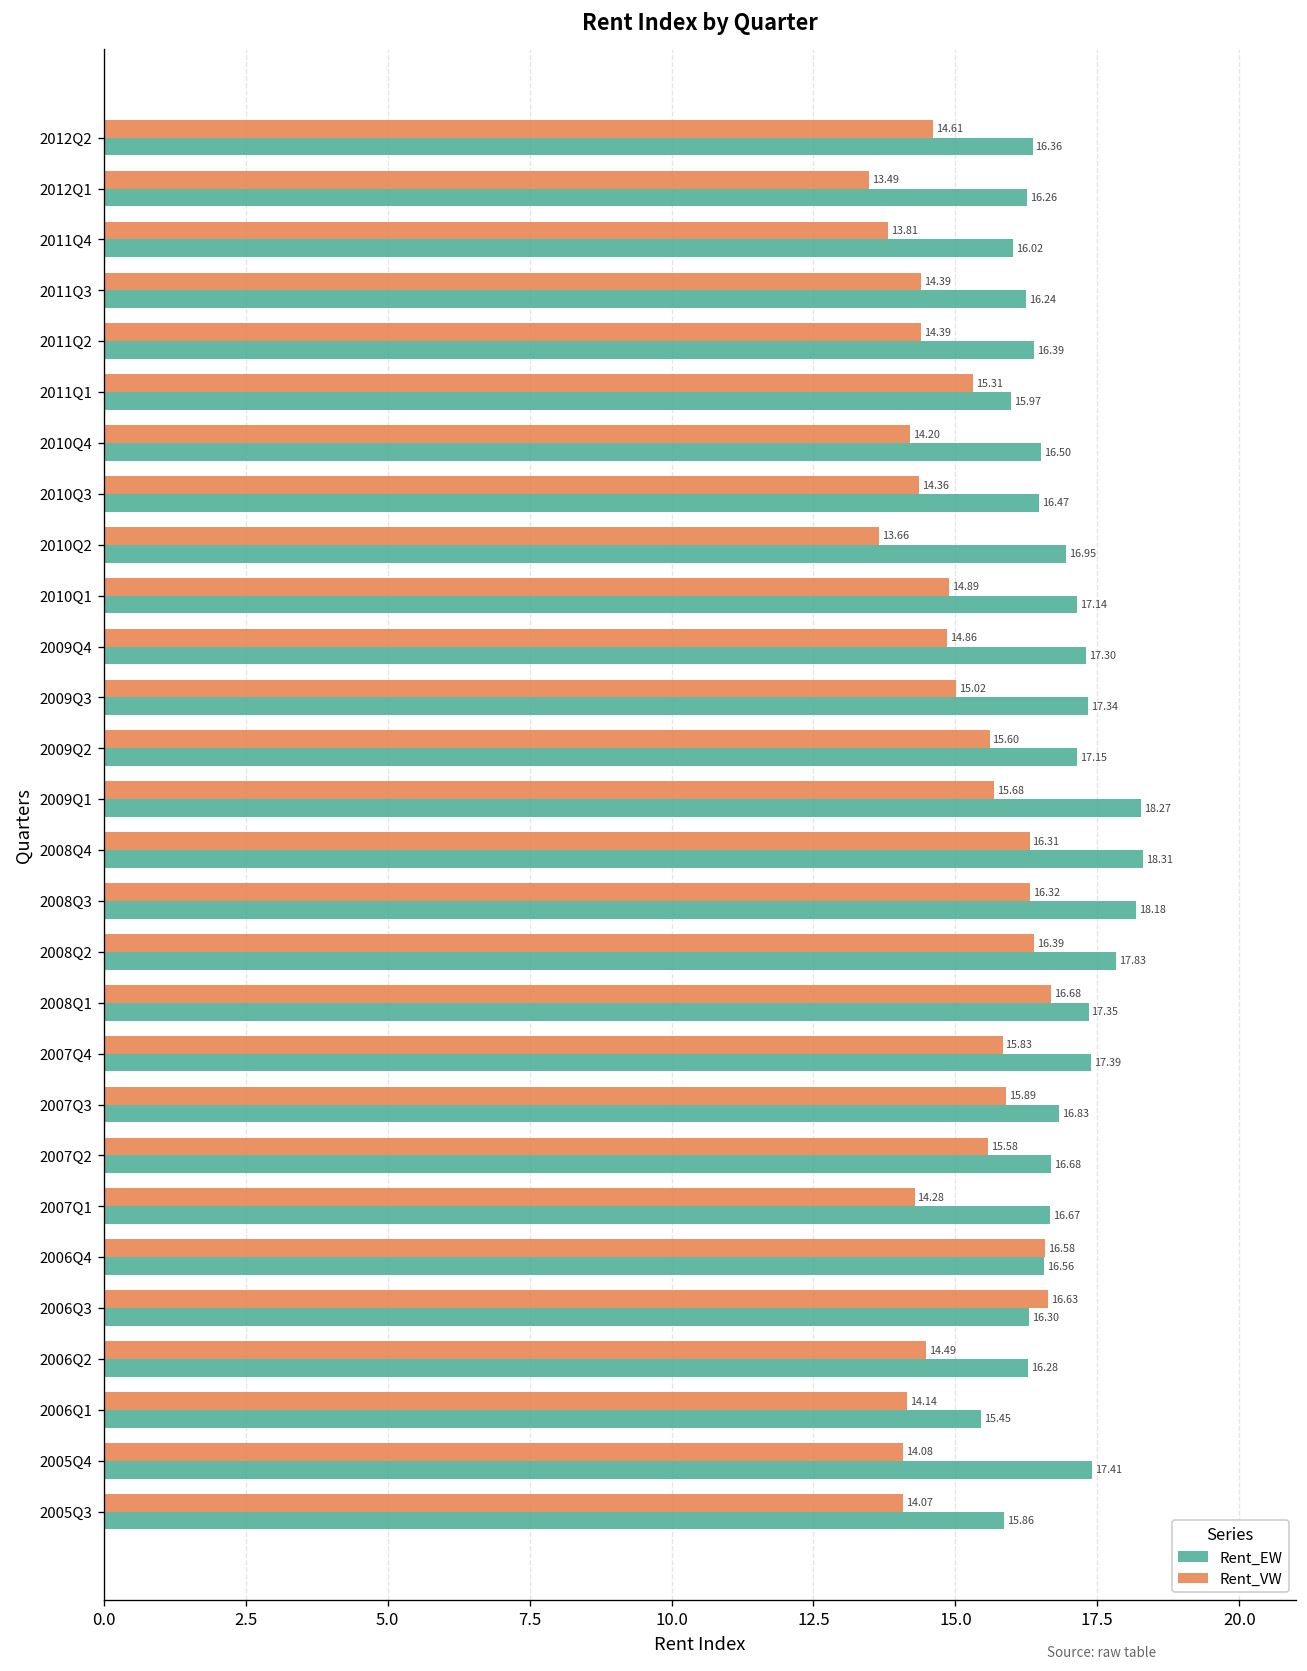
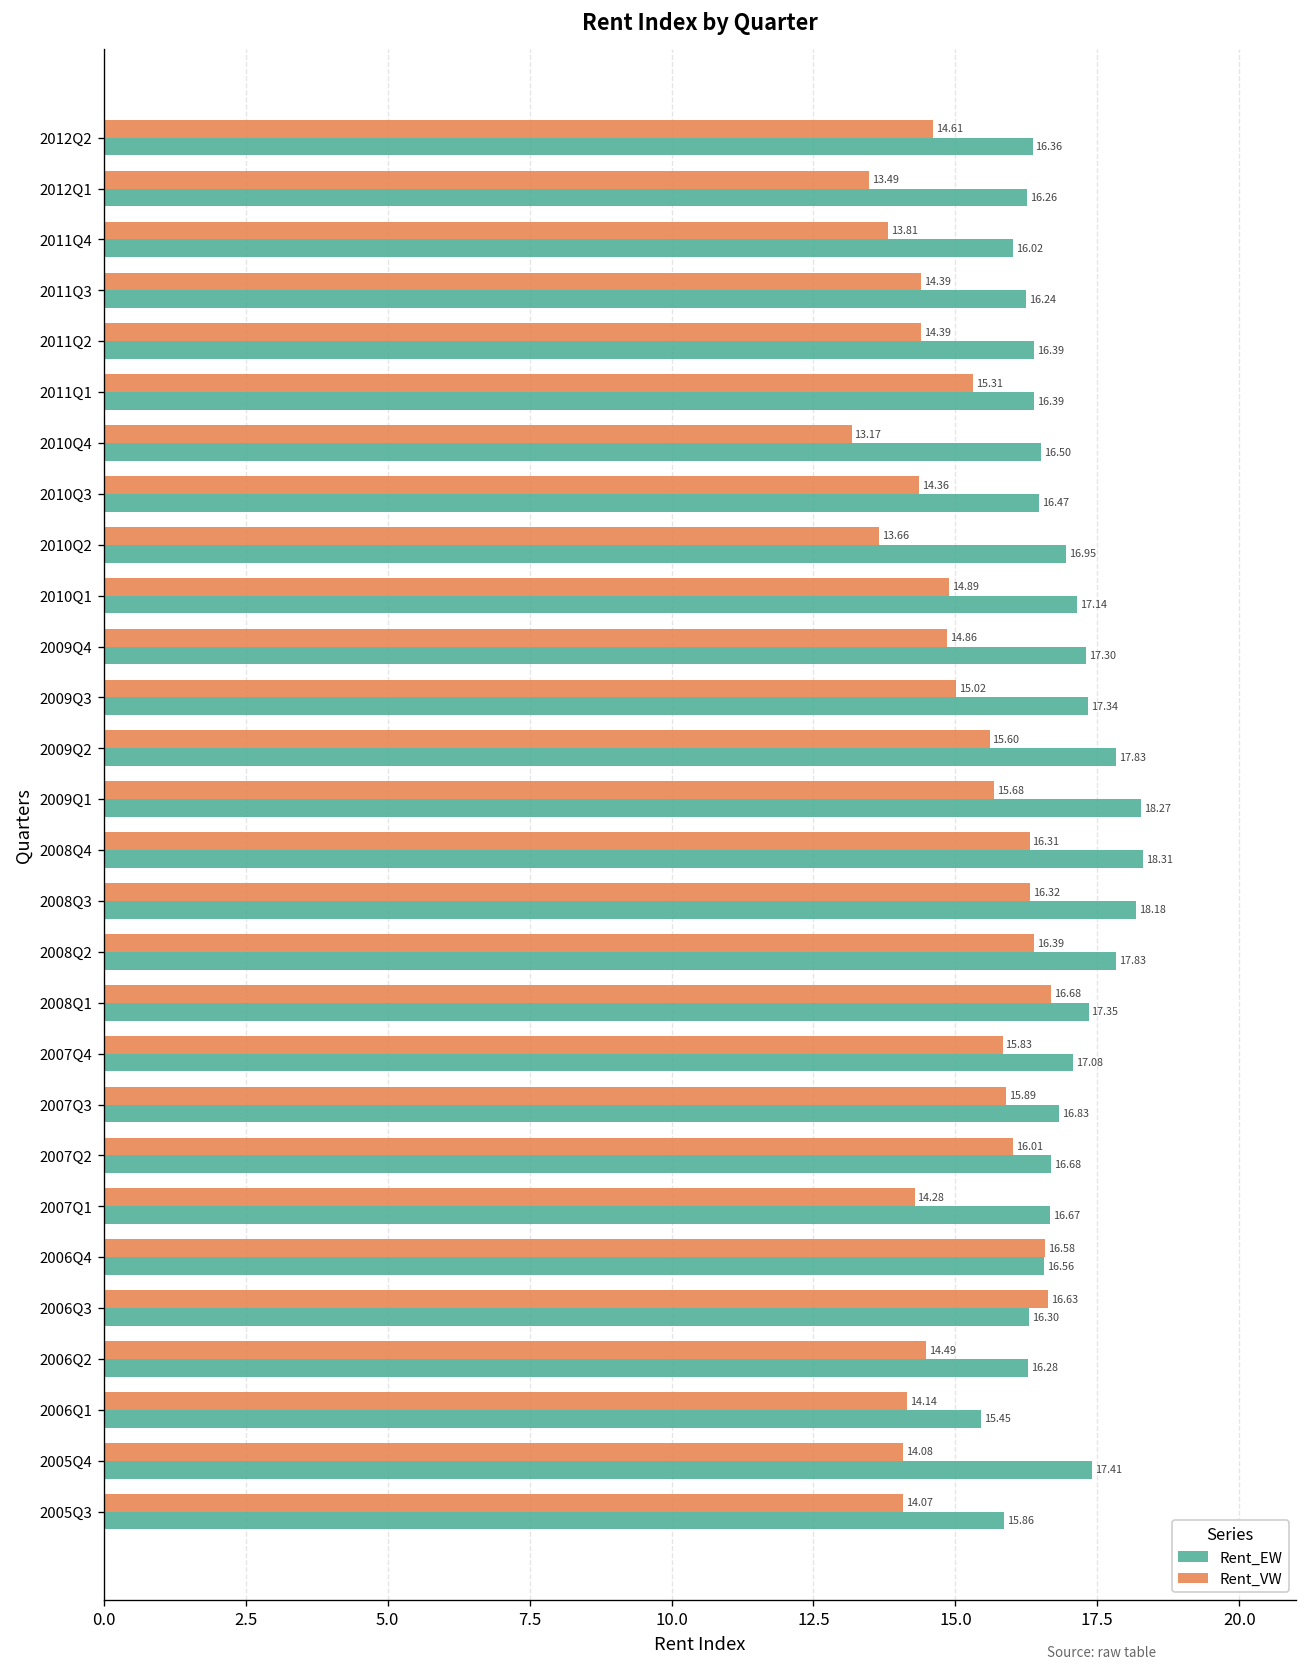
Rent_EW, 2011Q1: 15.97 -> 16.39
Rent_VW, 2010Q4: 14.20 -> 13.17
Rent_EW, 2009Q2: 17.15 -> 17.83
Rent_EW, 2007Q4: 17.39 -> 17.08
Rent_VW, 2007Q2: 15.58 -> 16.01
